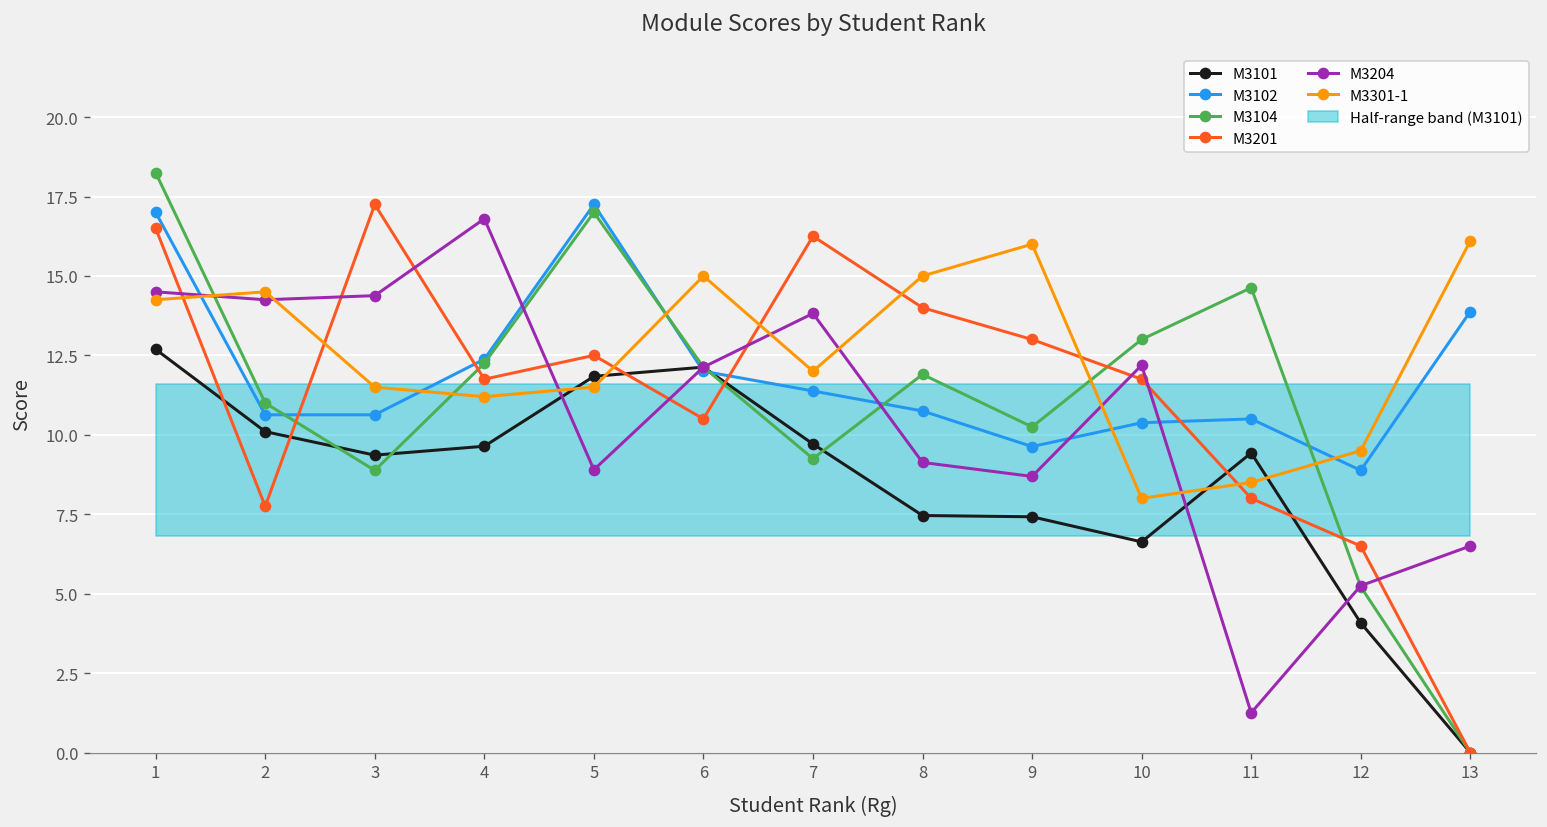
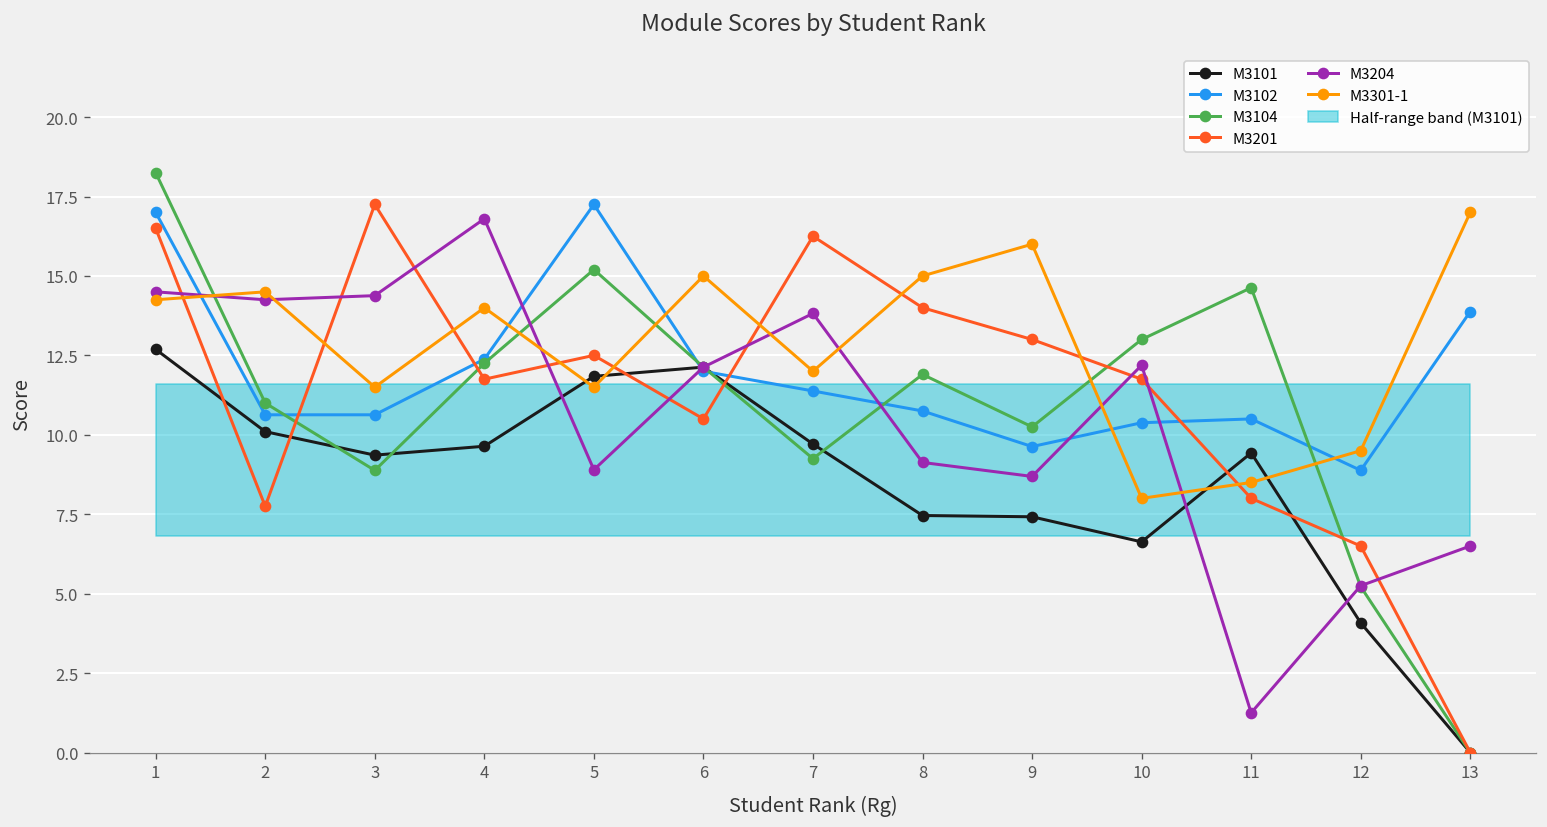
M3301-1, 4: 11.2 -> 14.0
M3104, 5: 17.0 -> 15.2
M3301-1, 13: 16.1 -> 17.0
